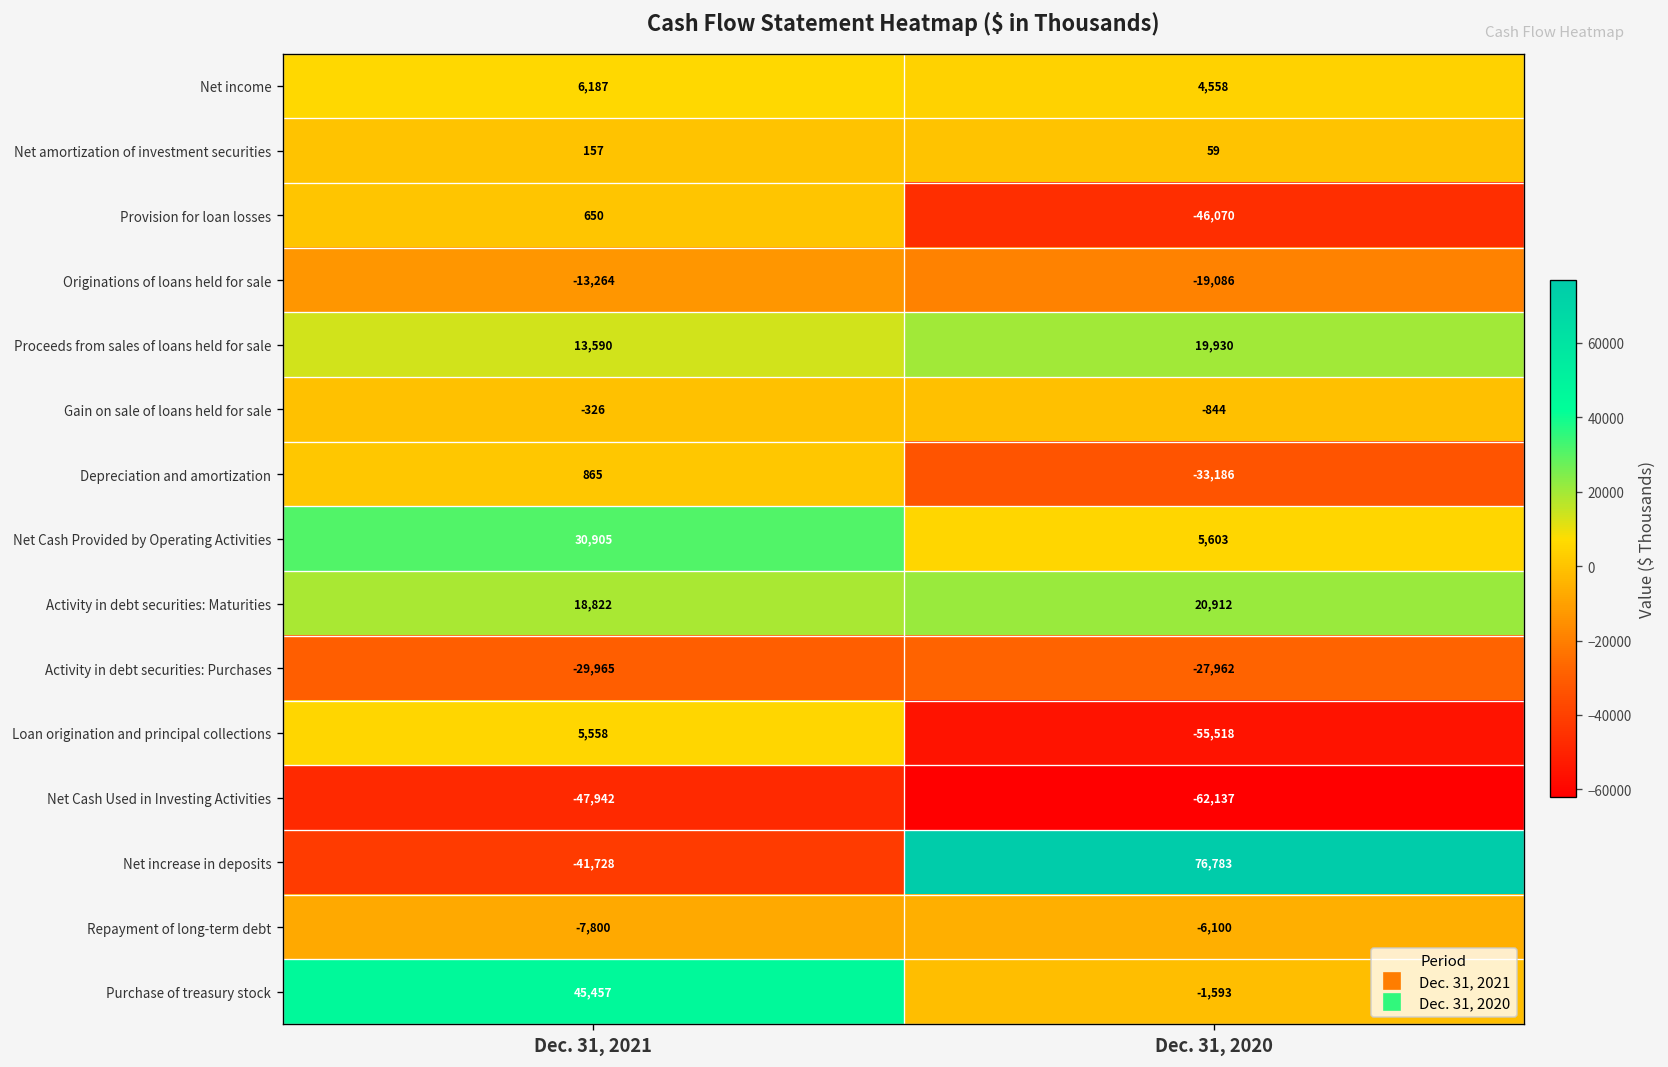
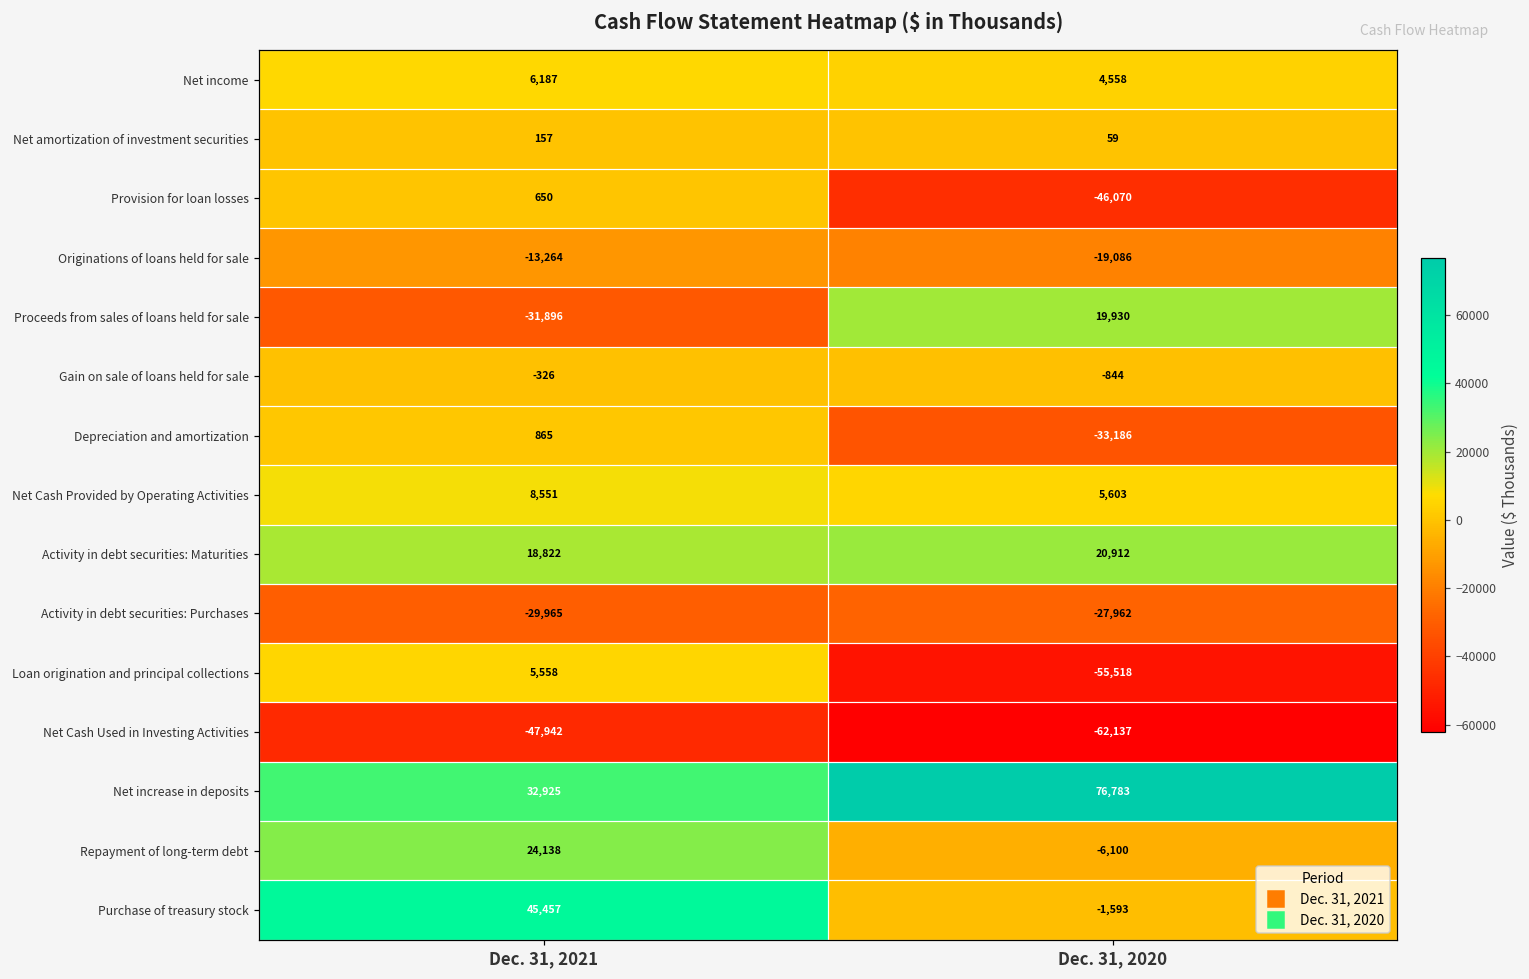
Proceeds from sales of loans held for sale, Dec. 31, 2021: 13,590 -> -31,896
Net Cash Provided by Operating Activities, Dec. 31, 2021: 30,905 -> 8,551
Net increase in deposits, Dec. 31, 2021: -41,728 -> 32,925
Repayment of long-term debt, Dec. 31, 2021: -7,800 -> 24,138
